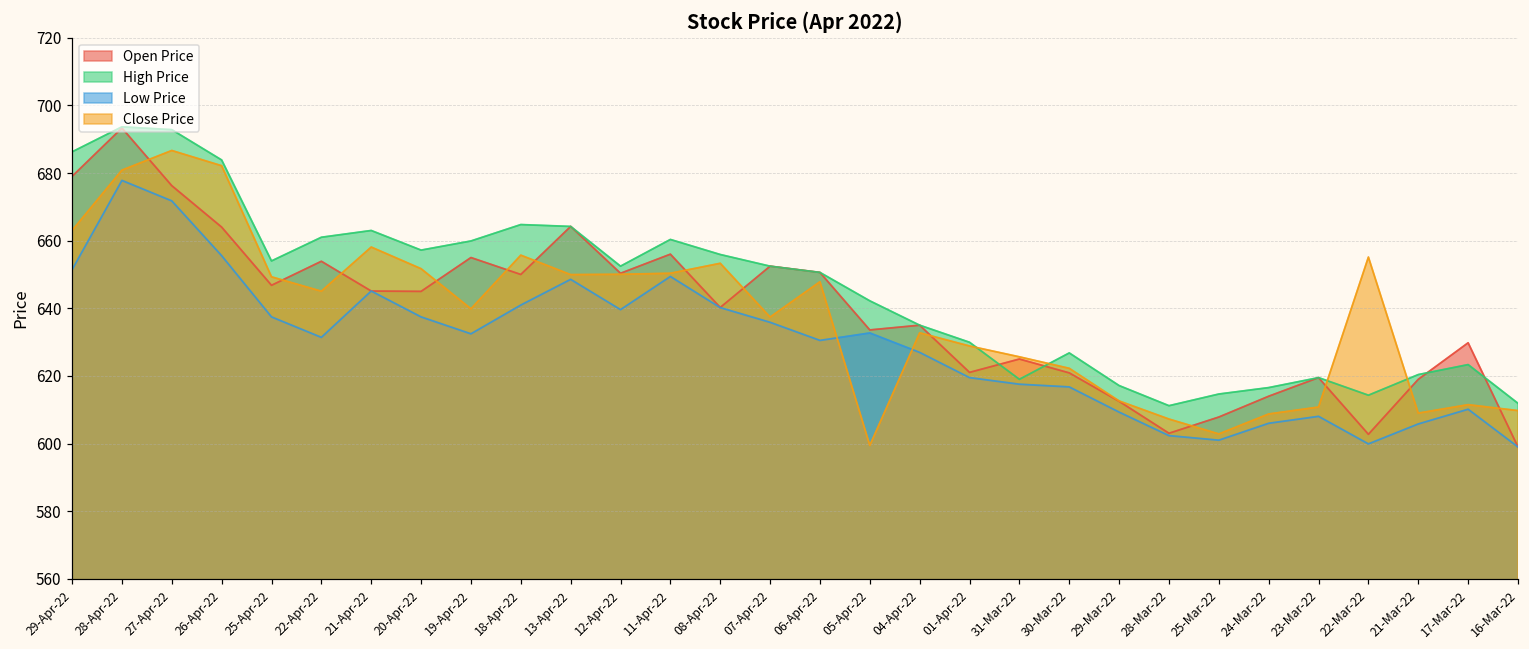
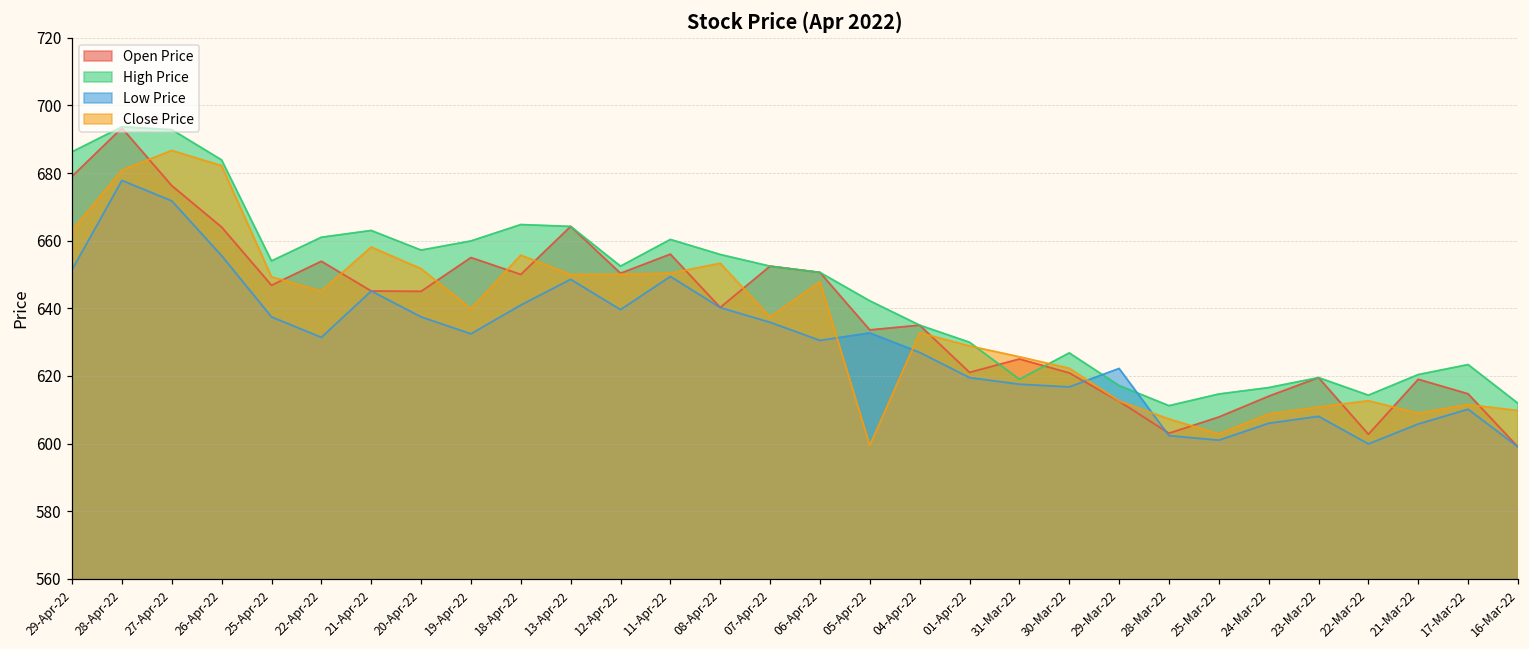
Low Price, 29-Mar-22: 609 -> 622
Close Price, 22-Mar-22: 655 -> 613
Open Price, 17-Mar-22: 630 -> 615
